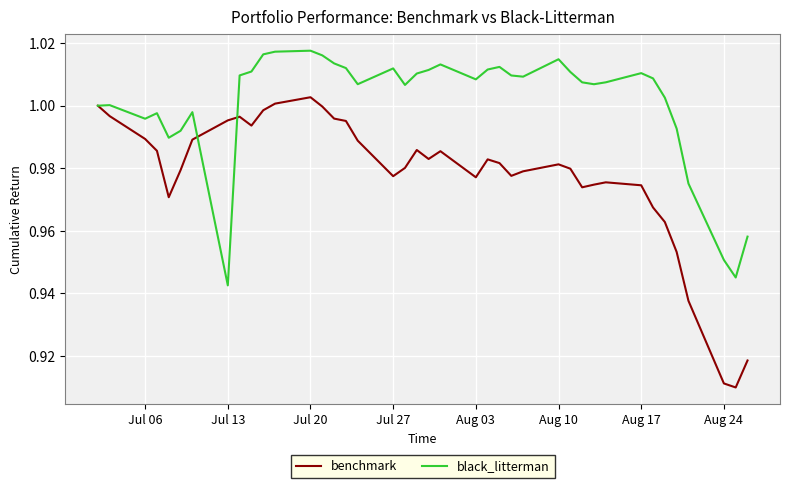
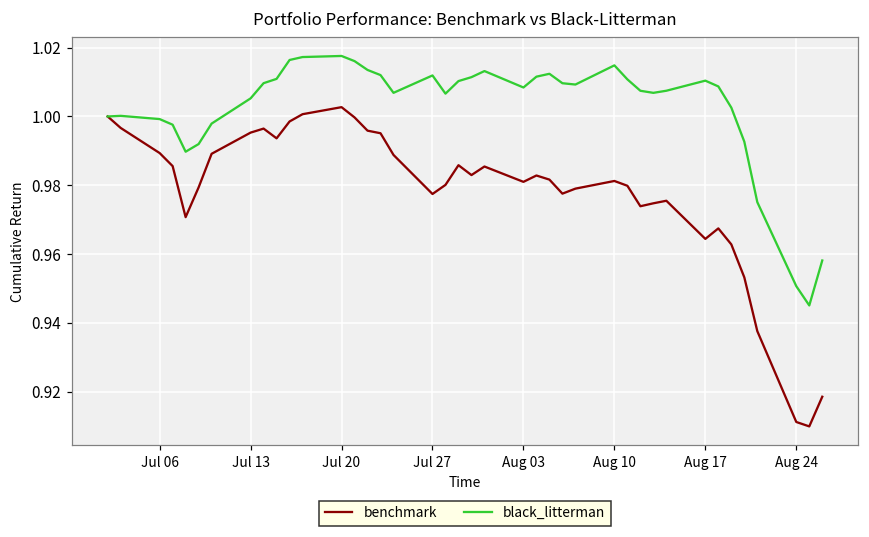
black_litterman, Jul 06: 0.996 -> 0.999
black_litterman, Jul 13: 0.943 -> 1.005
benchmark, Aug 03: 0.977 -> 0.981
benchmark, Aug 17: 0.975 -> 0.964
